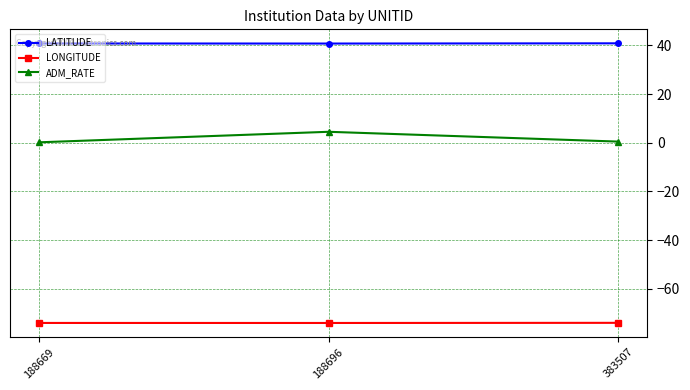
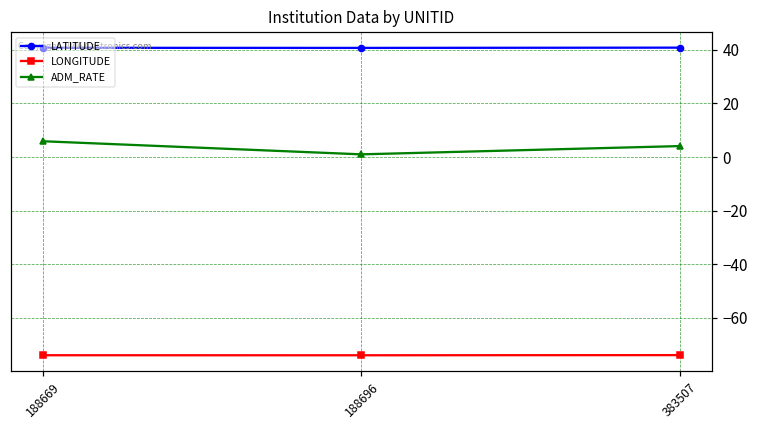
ADM_RATE, 188669: 0 -> 6
ADM_RATE, 188696: 5 -> 1
ADM_RATE, 383507: 0 -> 4
